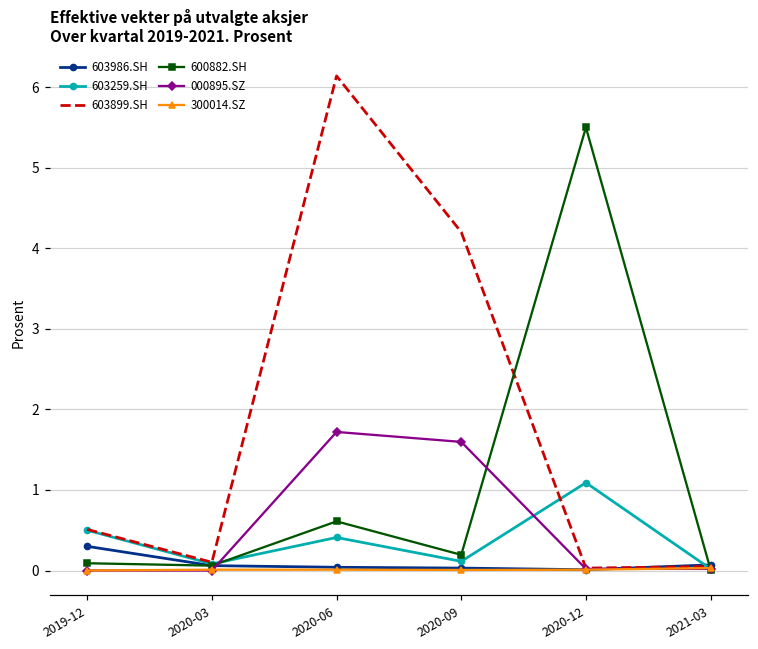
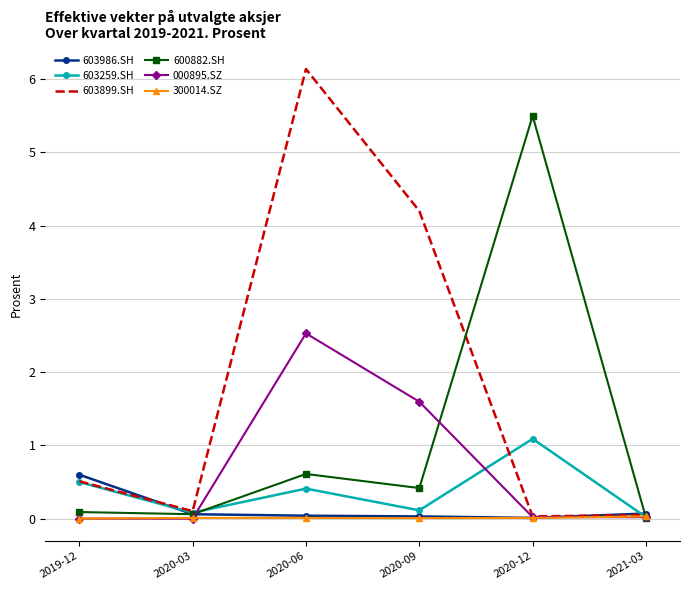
603986.SH, 2019-12: 0.3 -> 0.6
000895.SZ, 2020-06: 1.7 -> 2.5
600882.SH, 2020-09: 0.2 -> 0.4
